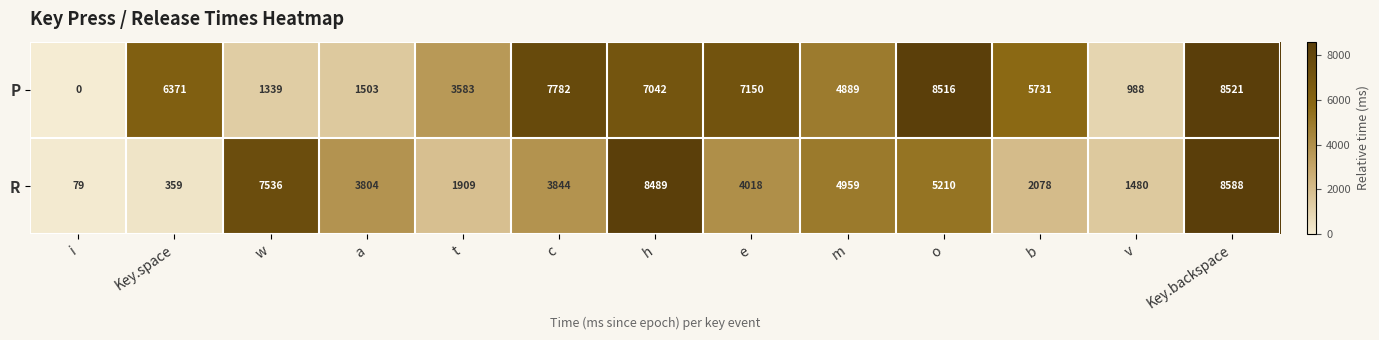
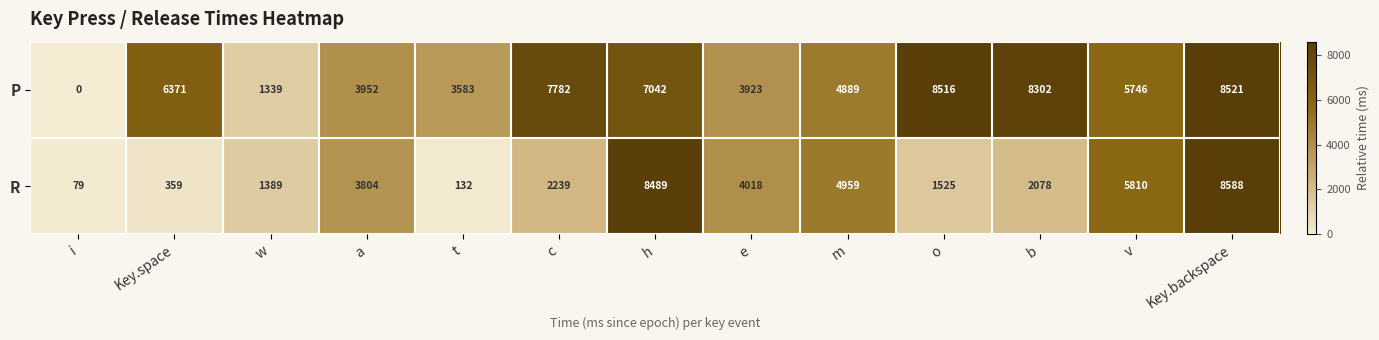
P, a: 1503 -> 3952
P, e: 7150 -> 3923
P, b: 5731 -> 8302
P, v: 988 -> 5746
R, w: 7536 -> 1389
R, t: 1909 -> 132
R, c: 3844 -> 2239
R, o: 5210 -> 1525
R, v: 1480 -> 5810
